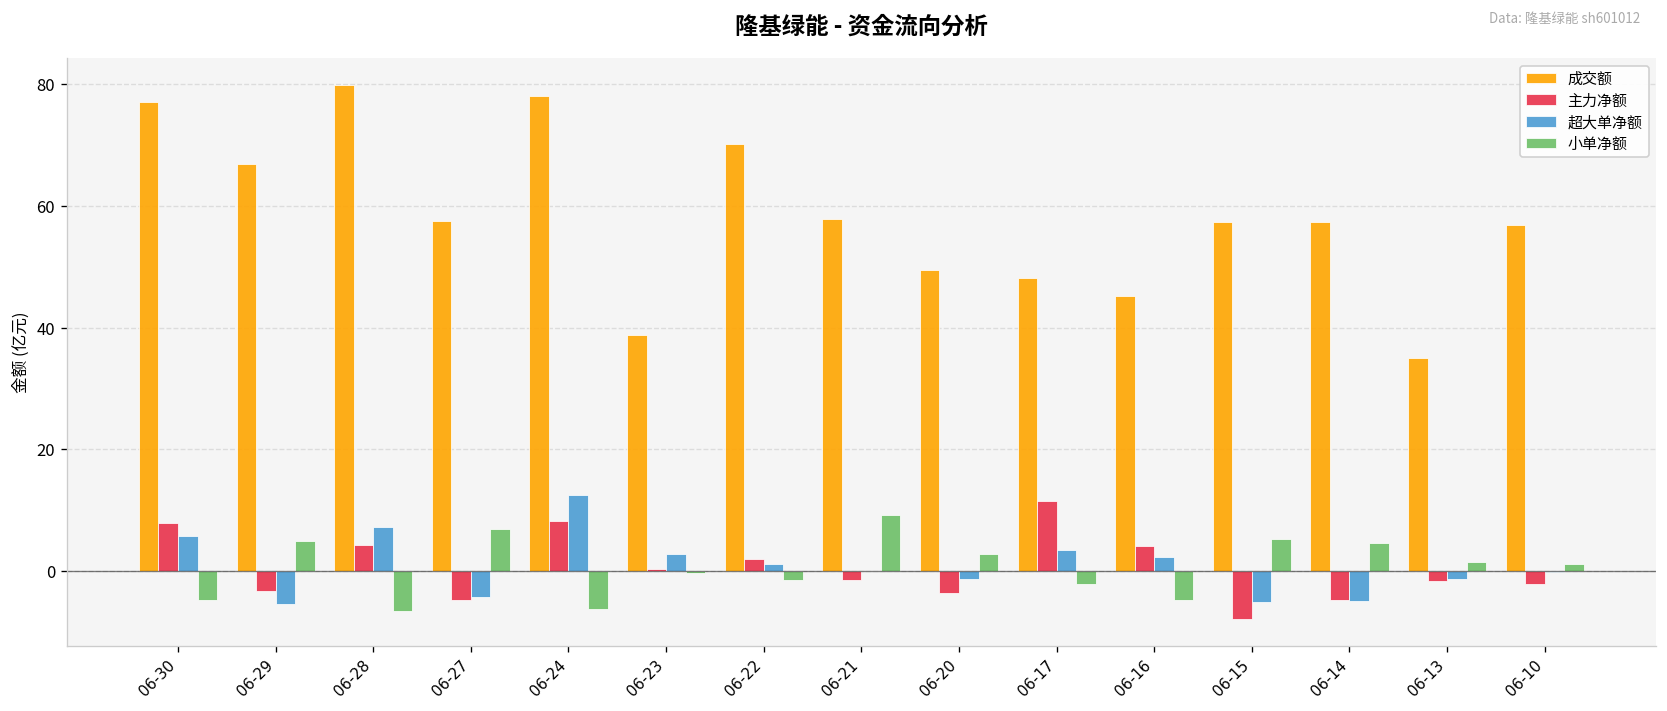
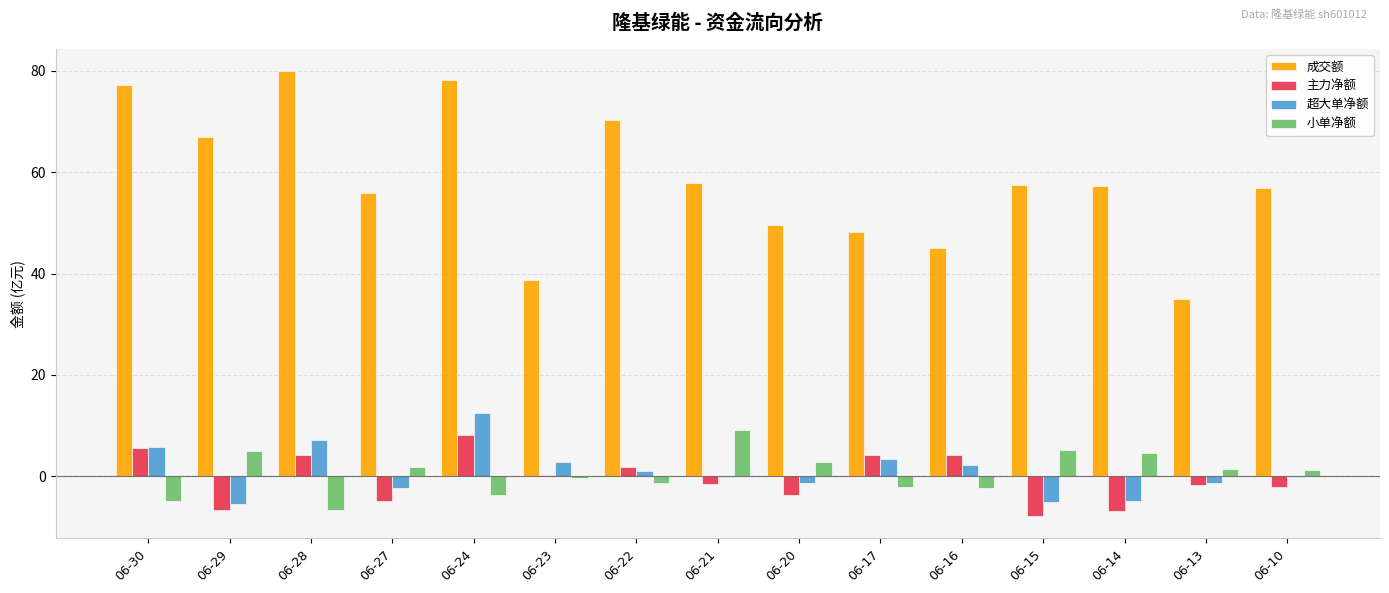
主力净额, 06-30: 8 -> 6
主力净额, 06-29: -3 -> -7
成交额, 06-27: 58 -> 56
超大单净额, 06-27: -4 -> -2
小单净额, 06-27: 7 -> 2
小单净额, 06-24: -6 -> -4
主力净额, 06-17: 12 -> 4
小单净额, 06-16: -5 -> -2
主力净额, 06-14: -5 -> -7
